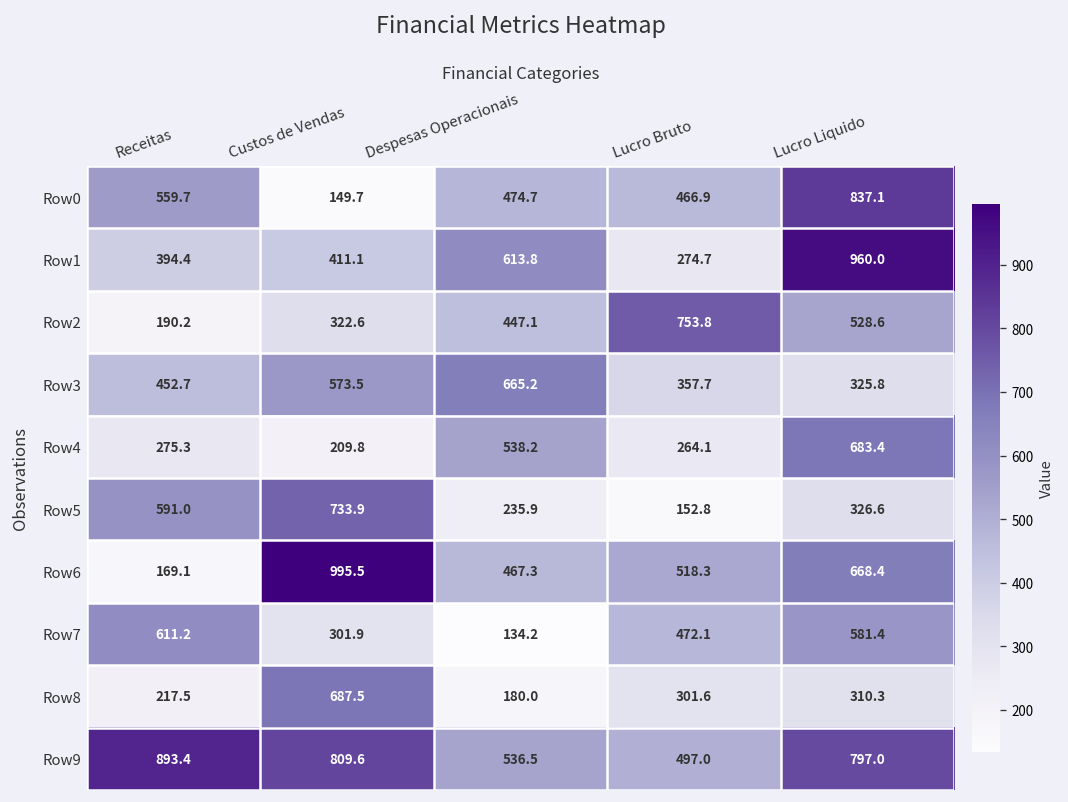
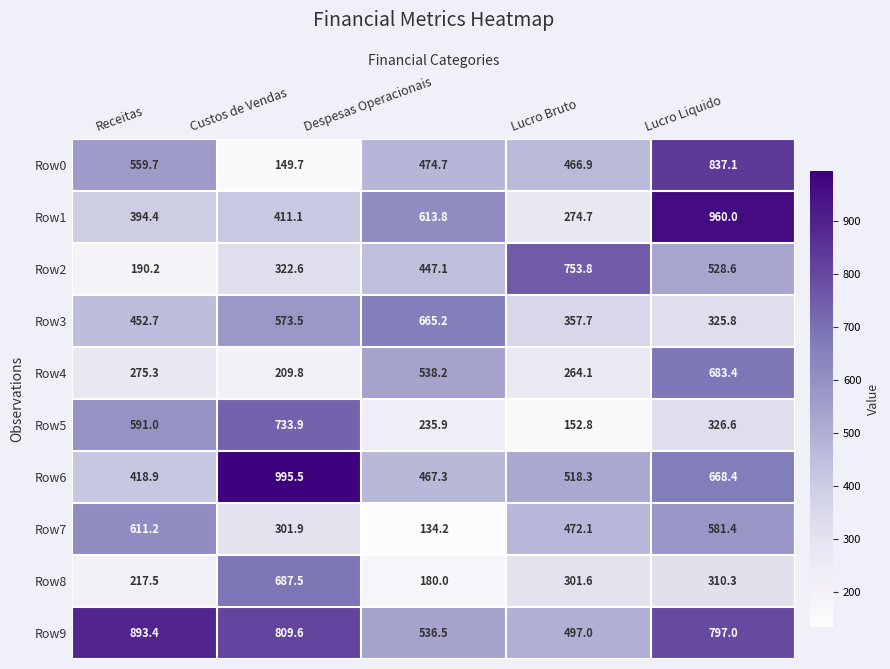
Row6, Receitas: 169.1 -> 418.9
